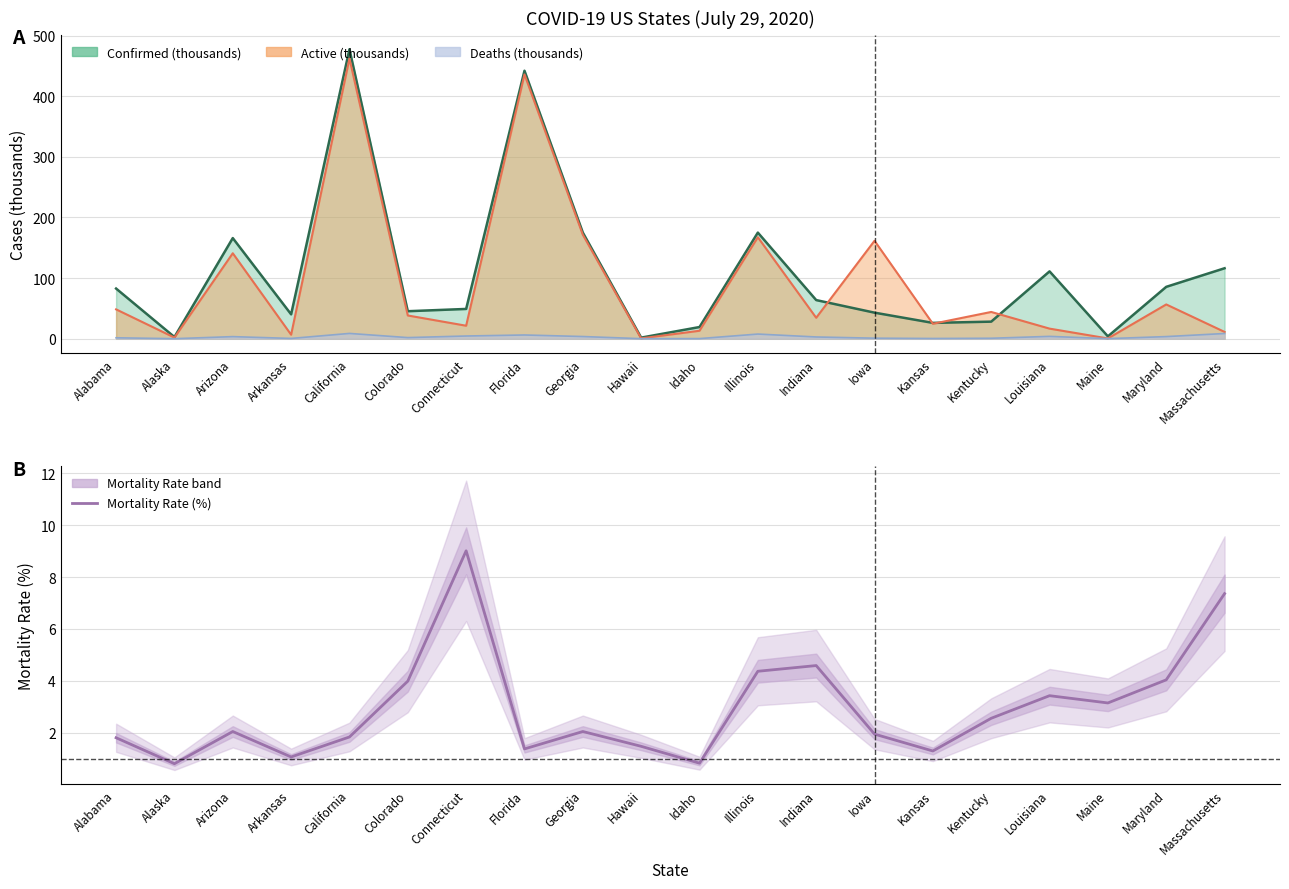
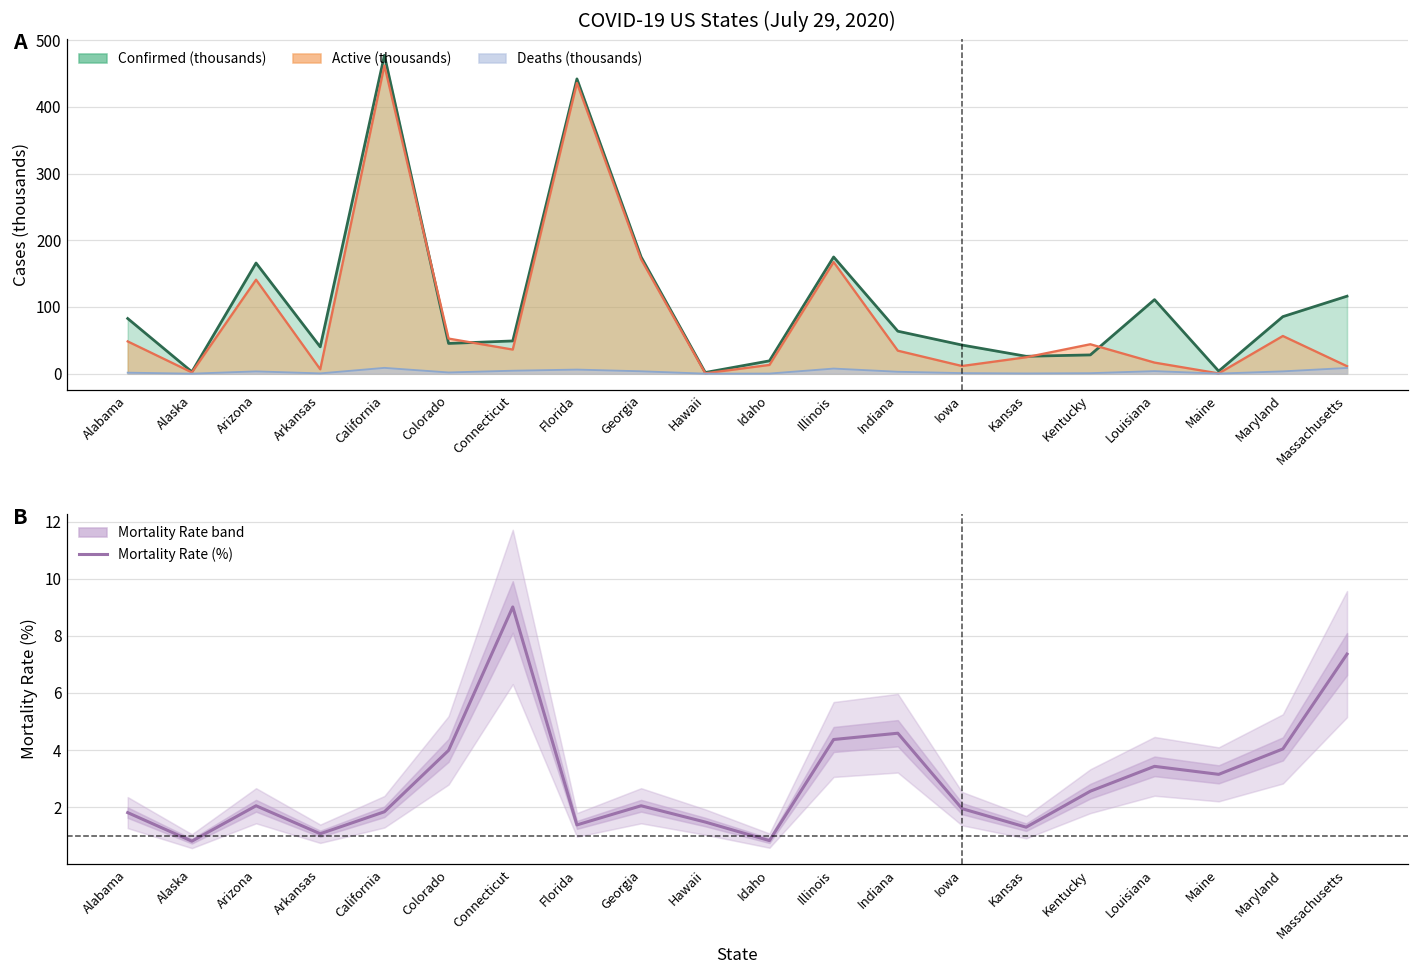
COVID-19 US States (July 29, 2020), Active (thousands), Colorado: 40 -> 50
COVID-19 US States (July 29, 2020), Active (thousands), Connecticut: 20 -> 40
COVID-19 US States (July 29, 2020), Active (thousands), Iowa: 160 -> 10
